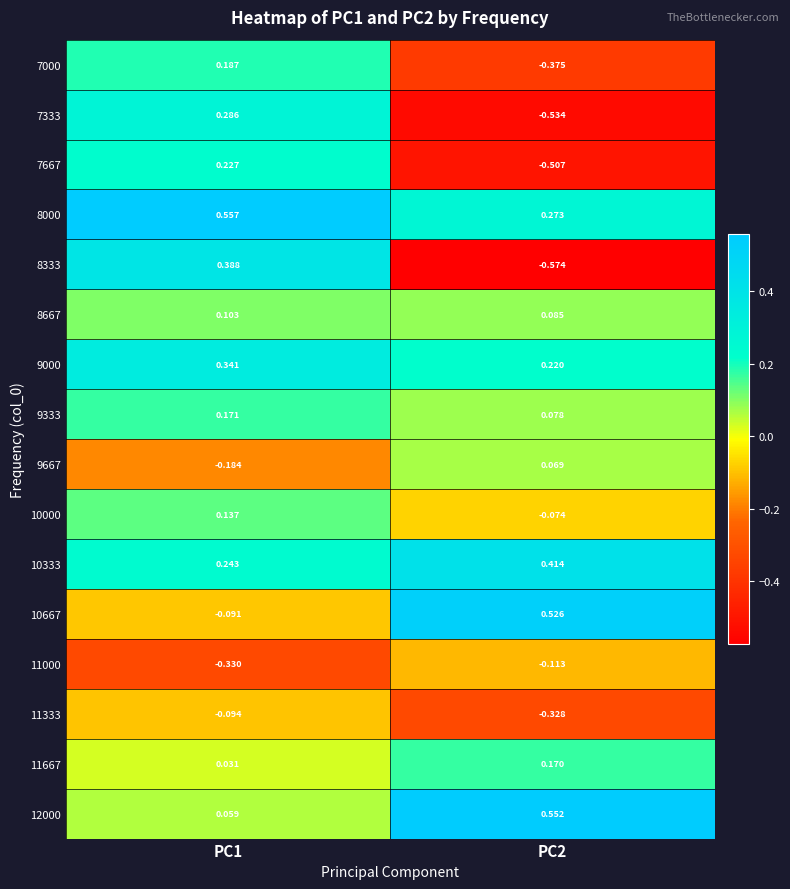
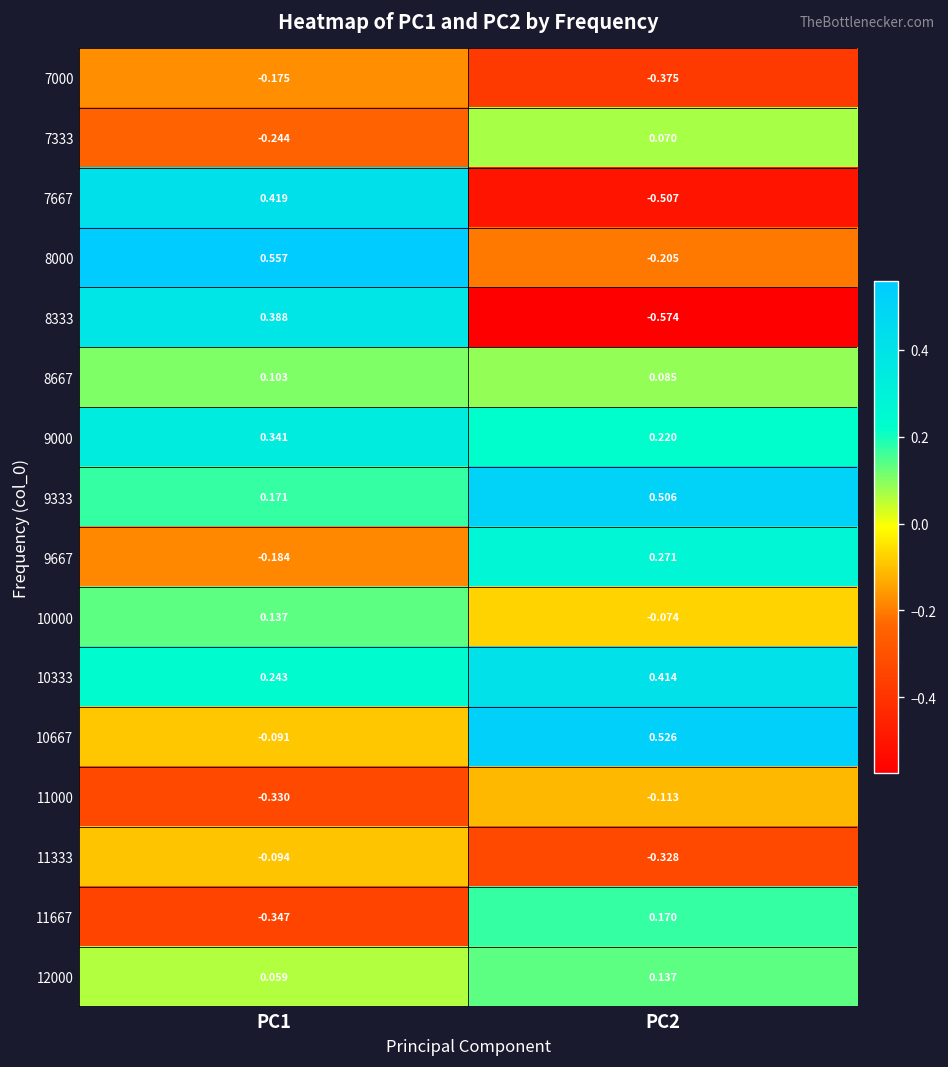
7000, PC1: 0.187 -> -0.175
7333, PC1: 0.286 -> -0.244
7333, PC2: -0.534 -> 0.070
7667, PC1: 0.227 -> 0.419
8000, PC2: 0.273 -> -0.205
9333, PC2: 0.078 -> 0.506
9667, PC2: 0.069 -> 0.271
11667, PC1: 0.031 -> -0.347
12000, PC2: 0.552 -> 0.137
